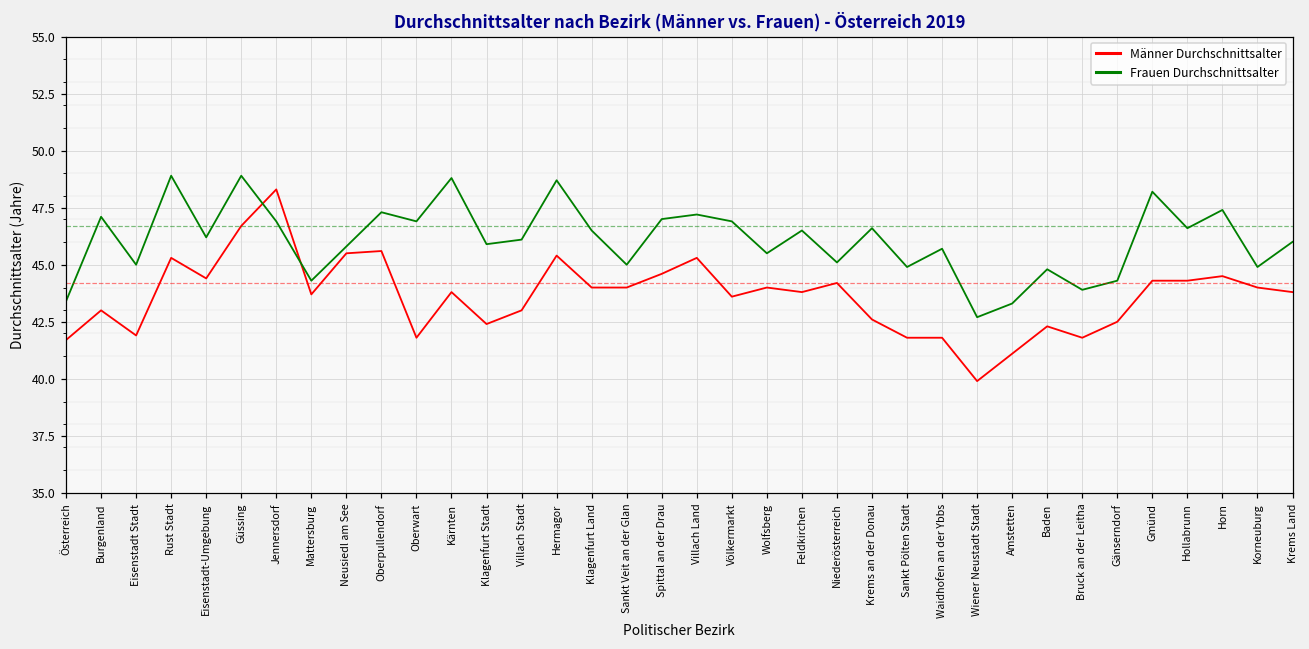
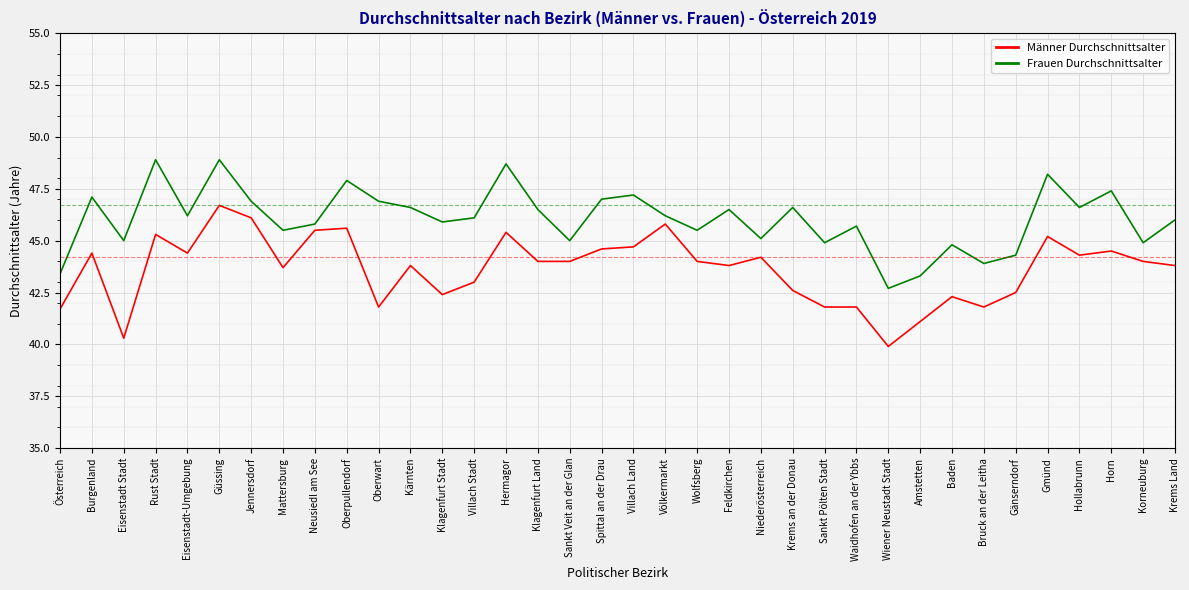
Männer Durchschnittsalter, Burgenland: 43.0 -> 44.4
Männer Durchschnittsalter, Eisenstadt Stadt: 41.9 -> 40.3
Männer Durchschnittsalter, Jennersdorf: 48.3 -> 46.1
Frauen Durchschnittsalter, Mattersburg: 44.3 -> 45.5
Frauen Durchschnittsalter, Oberpullendorf: 47.3 -> 47.9
Frauen Durchschnittsalter, Kärnten: 48.8 -> 46.6
Männer Durchschnittsalter, Villach Land: 45.3 -> 44.7
Männer Durchschnittsalter, Völkermarkt: 43.6 -> 45.8
Frauen Durchschnittsalter, Völkermarkt: 46.9 -> 46.2
Männer Durchschnittsalter, Gmünd: 44.3 -> 45.2
